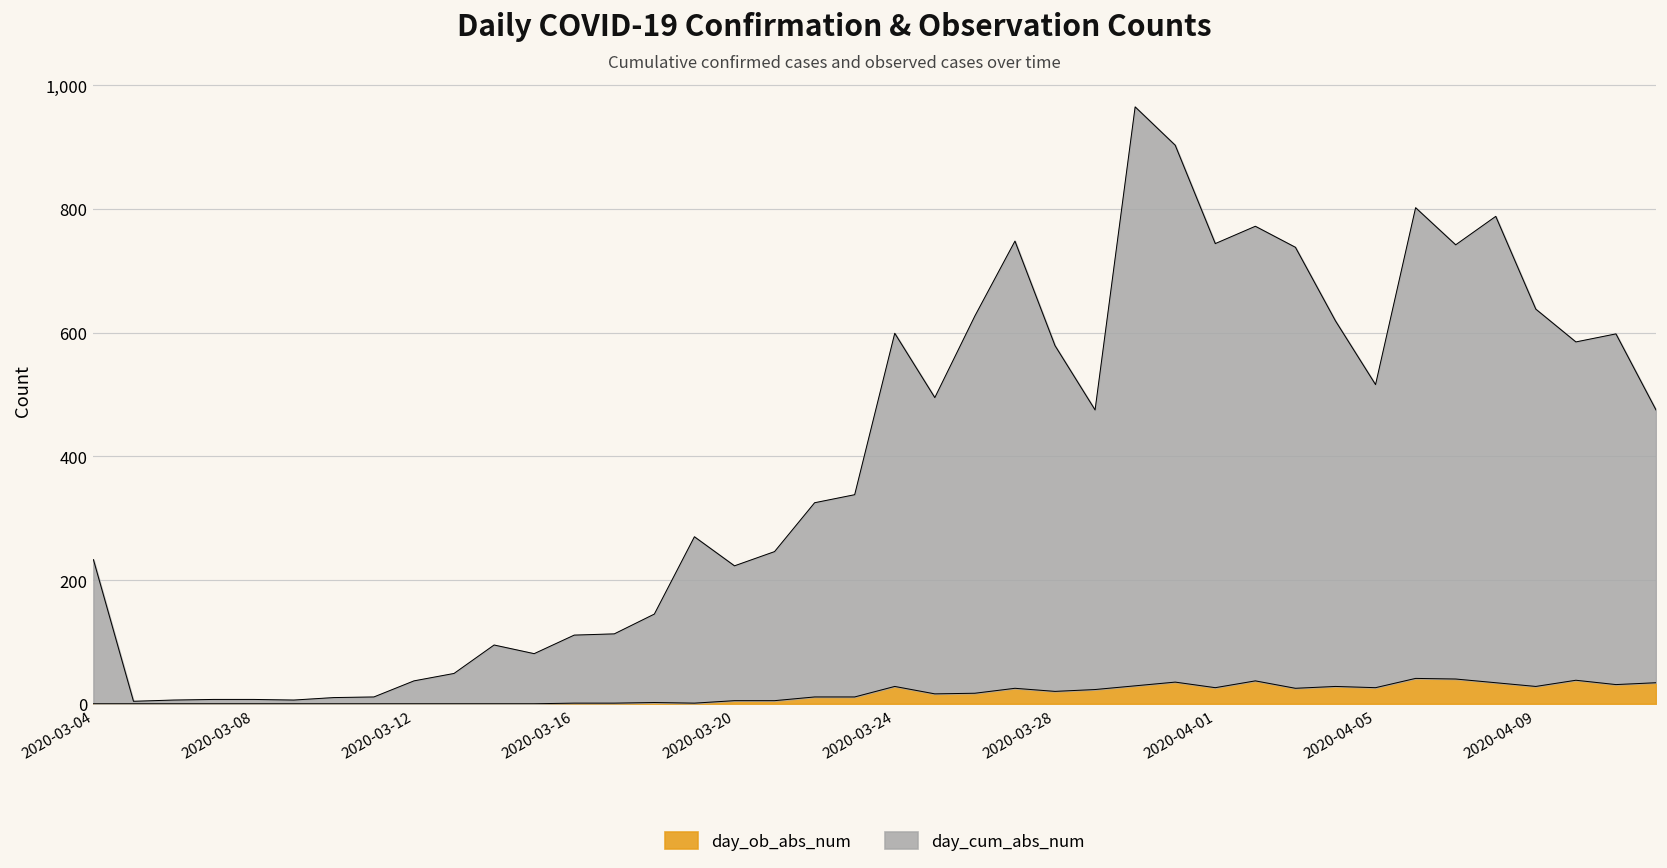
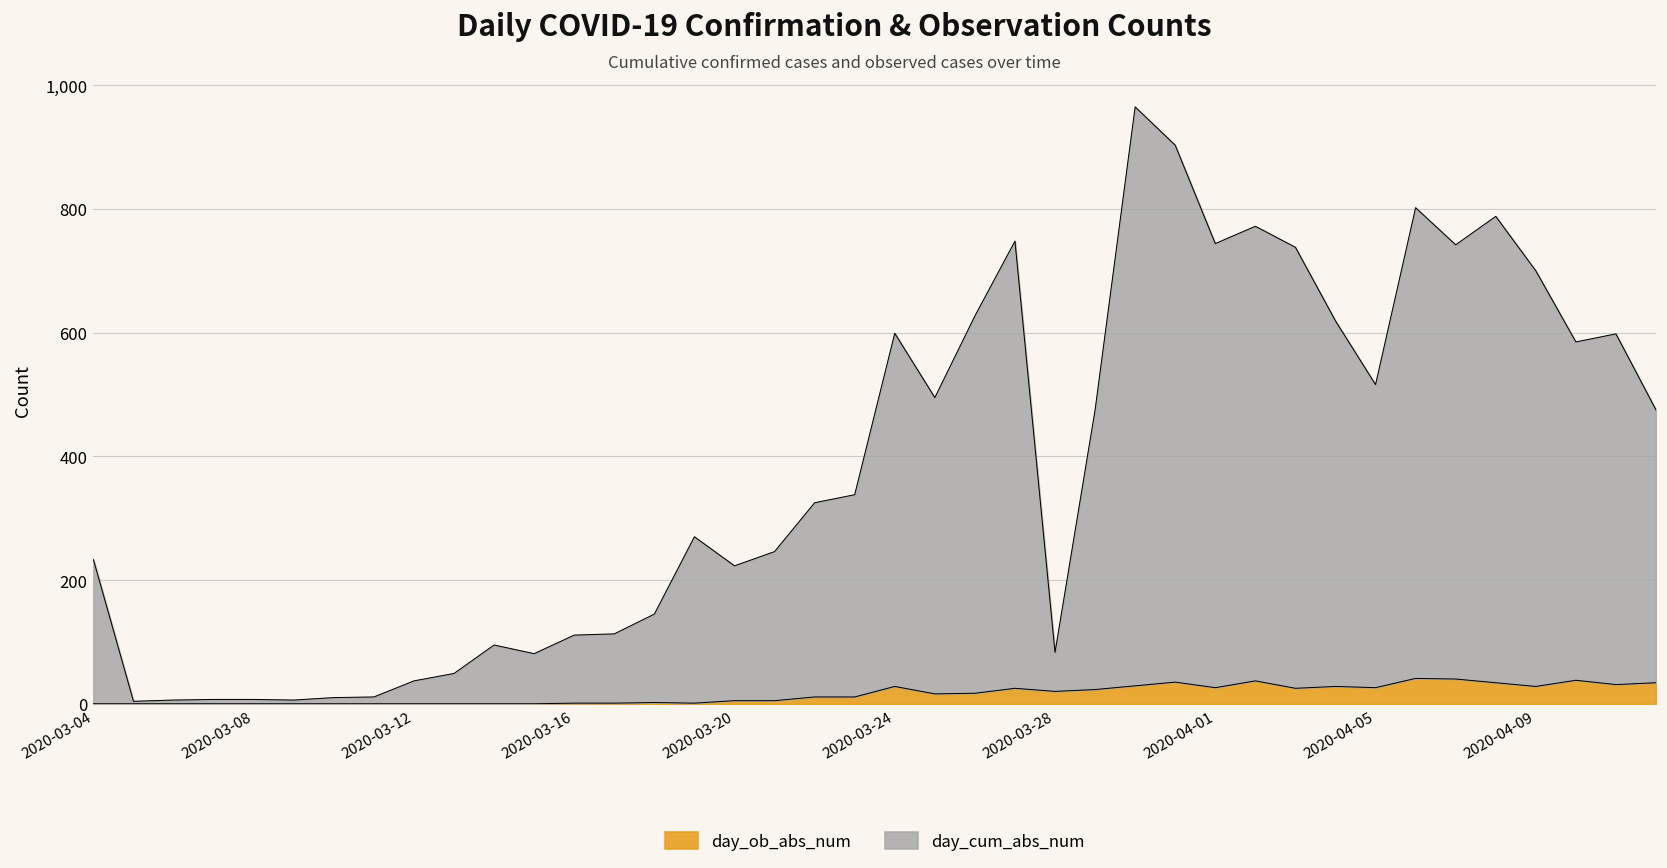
day_cum_abs_num, 2020-03-28: 560 -> 60
day_cum_abs_num, 2020-04-09: 610 -> 670
